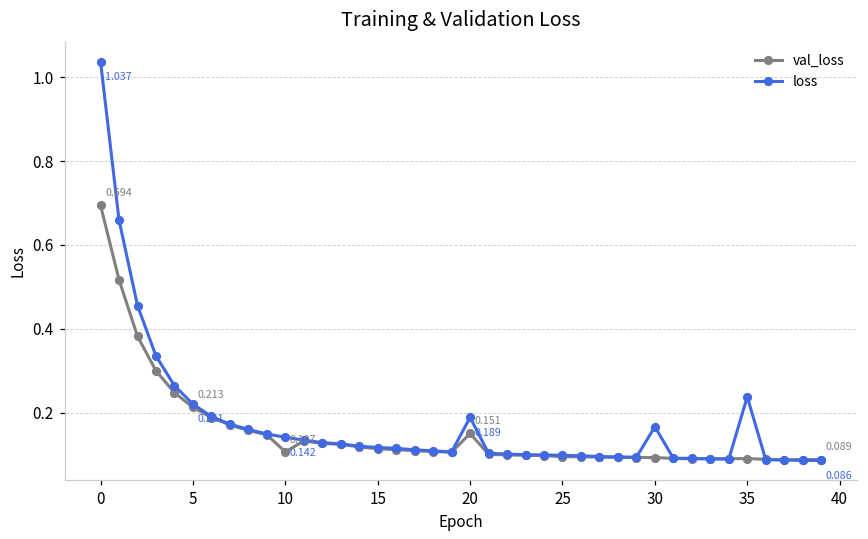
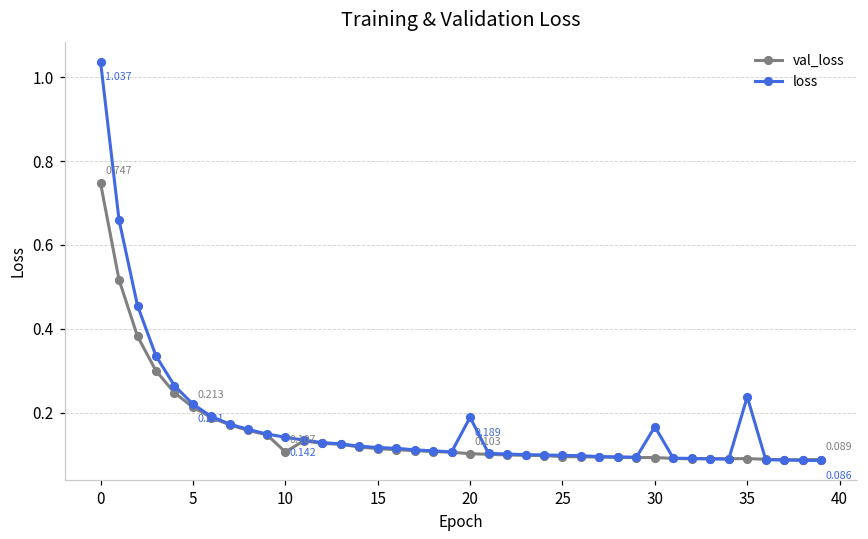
val_loss, 0: 0.694 -> 0.747
val_loss, 20: 0.151 -> 0.103
